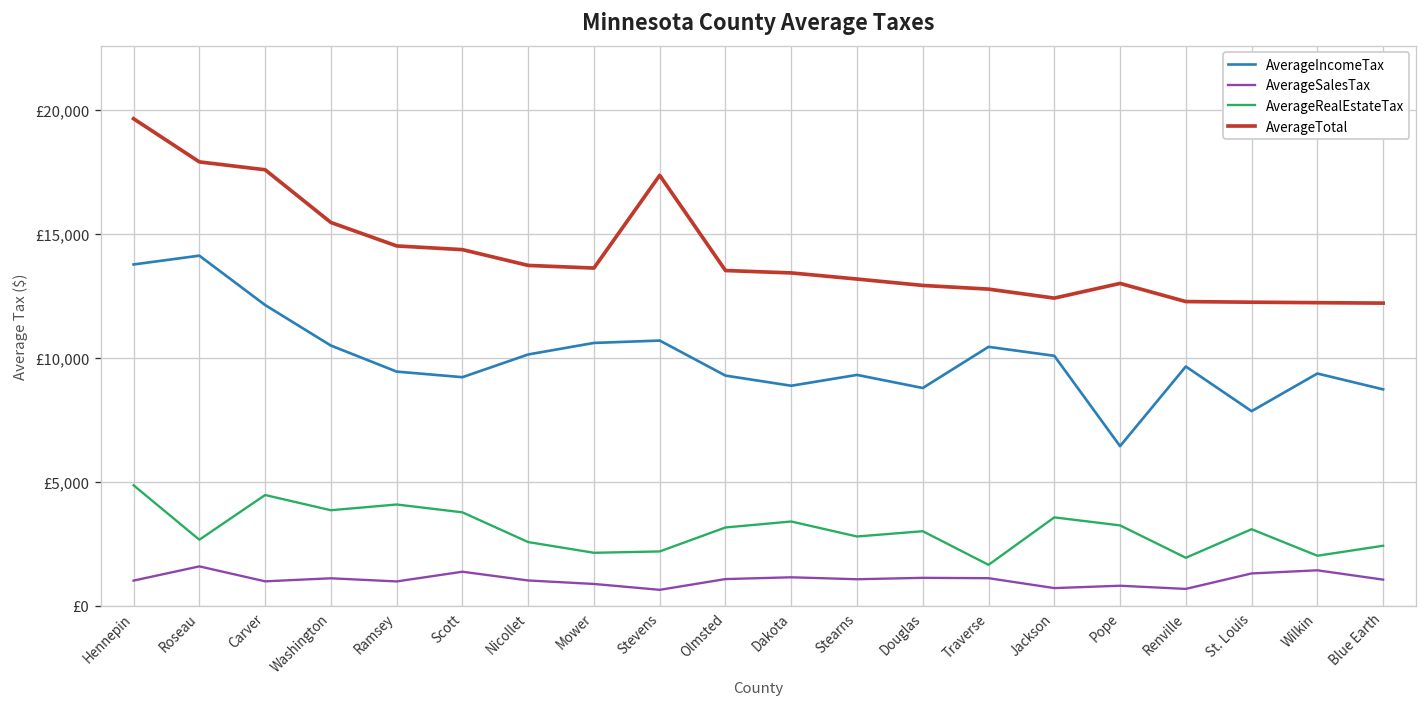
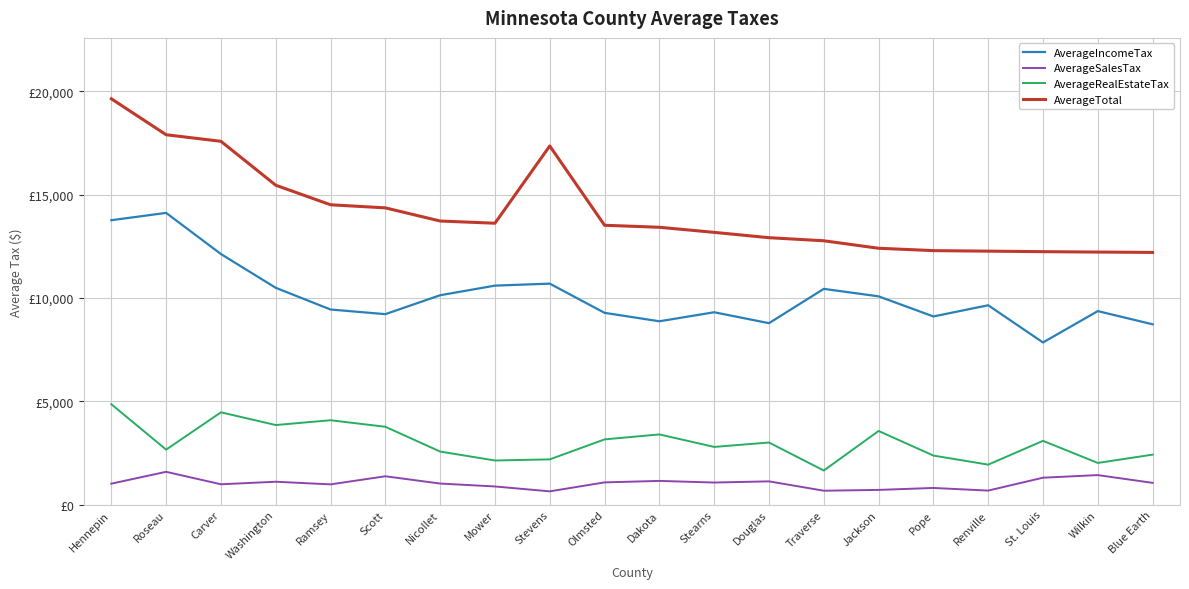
AverageSalesTax, Traverse: £1,100 -> £700
AverageIncomeTax, Pope: £6,400 -> £9,100
AverageRealEstateTax, Pope: £3,200 -> £2,400
AverageTotal, Pope: £13,000 -> £12,300
